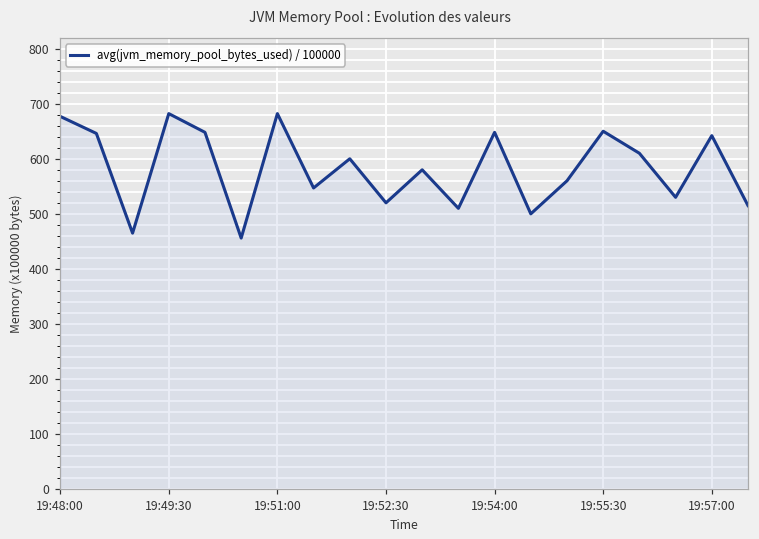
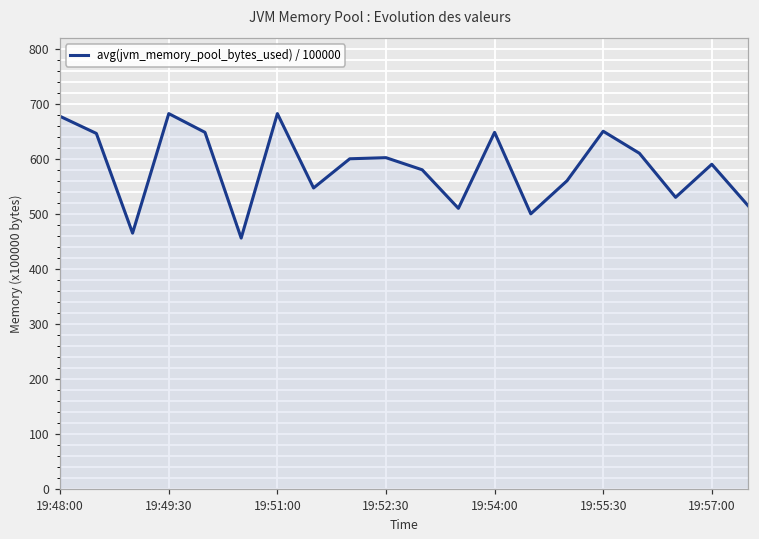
19:52:30: 520 -> 600
19:57:00: 640 -> 590
